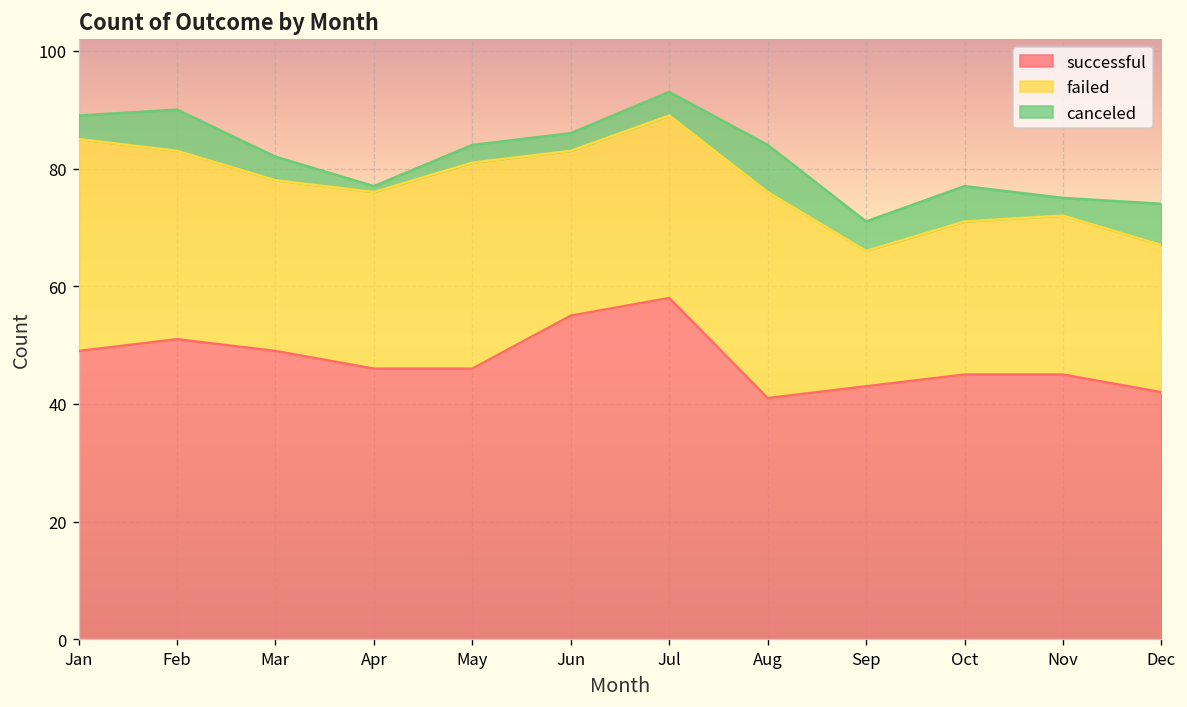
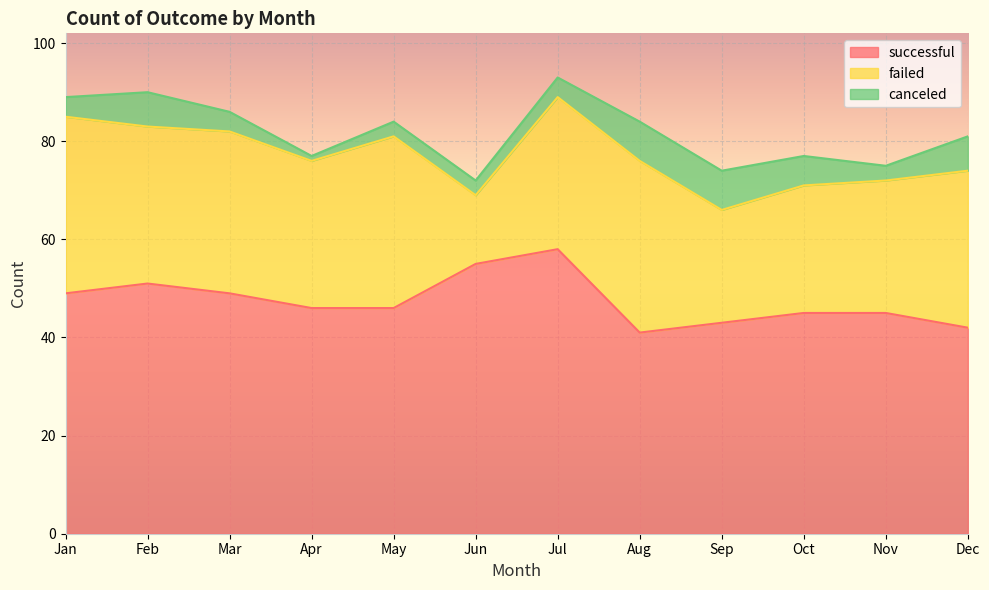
failed, Mar: 29 -> 33
failed, Jun: 28 -> 14
canceled, Sep: 5 -> 8
failed, Dec: 25 -> 32
